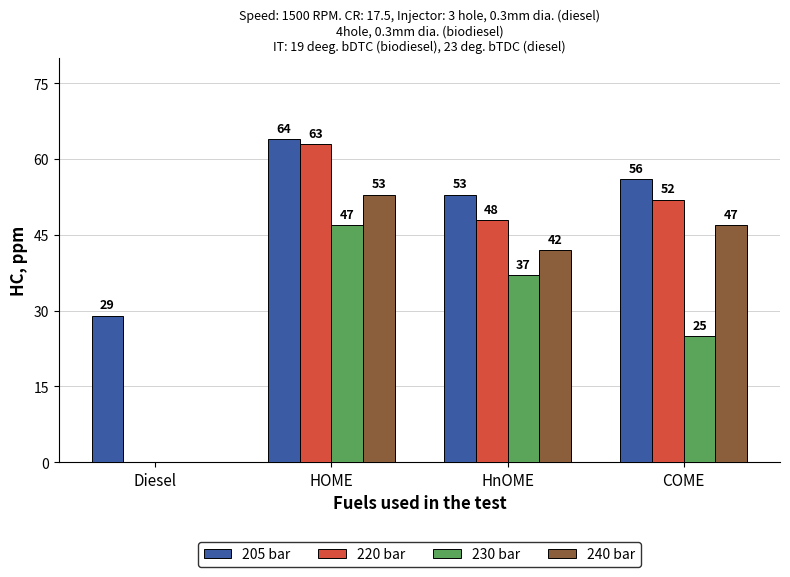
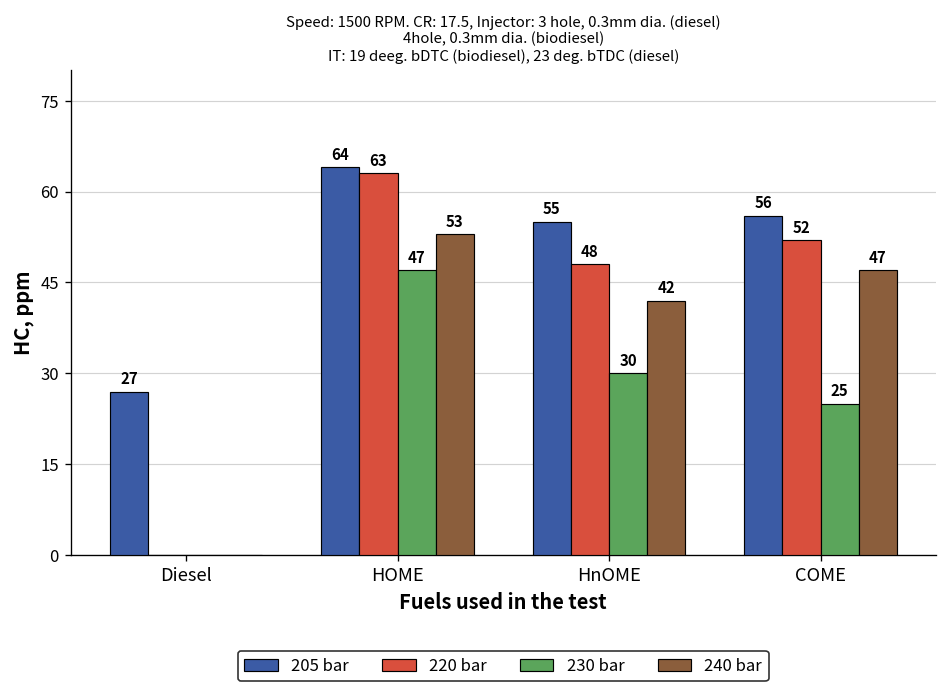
205 bar, Diesel: 29 -> 27
205 bar, HnOME: 53 -> 55
230 bar, HnOME: 37 -> 30
